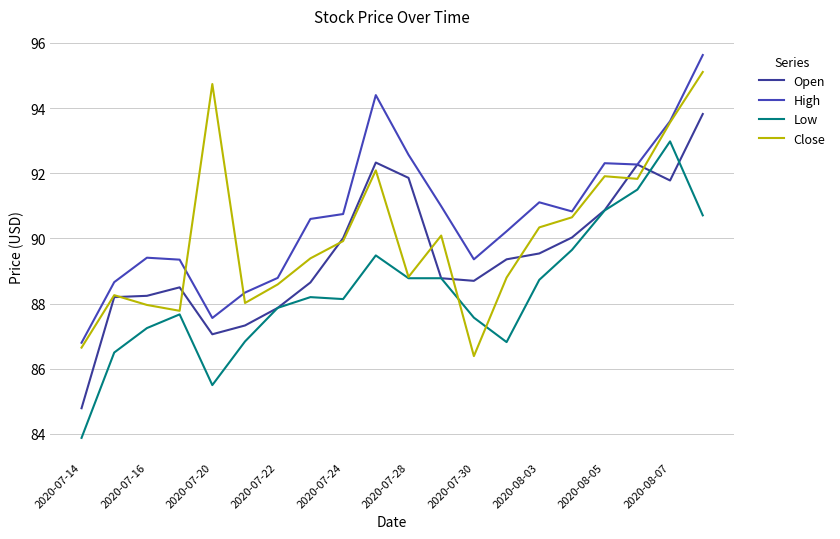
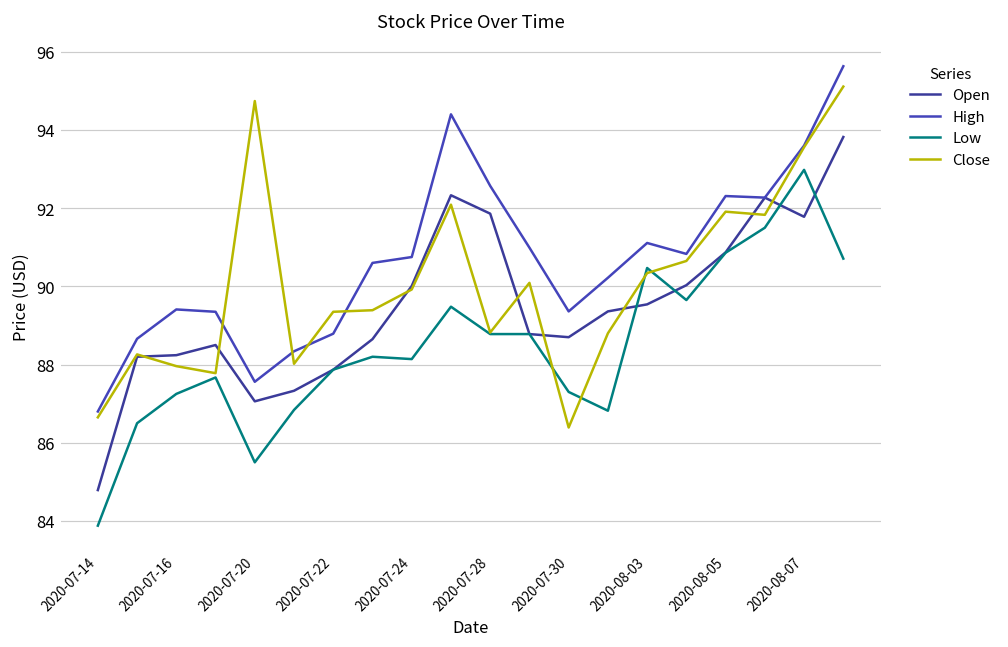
Close, 2020-07-22: 88.6 -> 89.4
Low, 2020-07-30: 87.6 -> 87.3
Low, 2020-08-03: 88.7 -> 90.5
